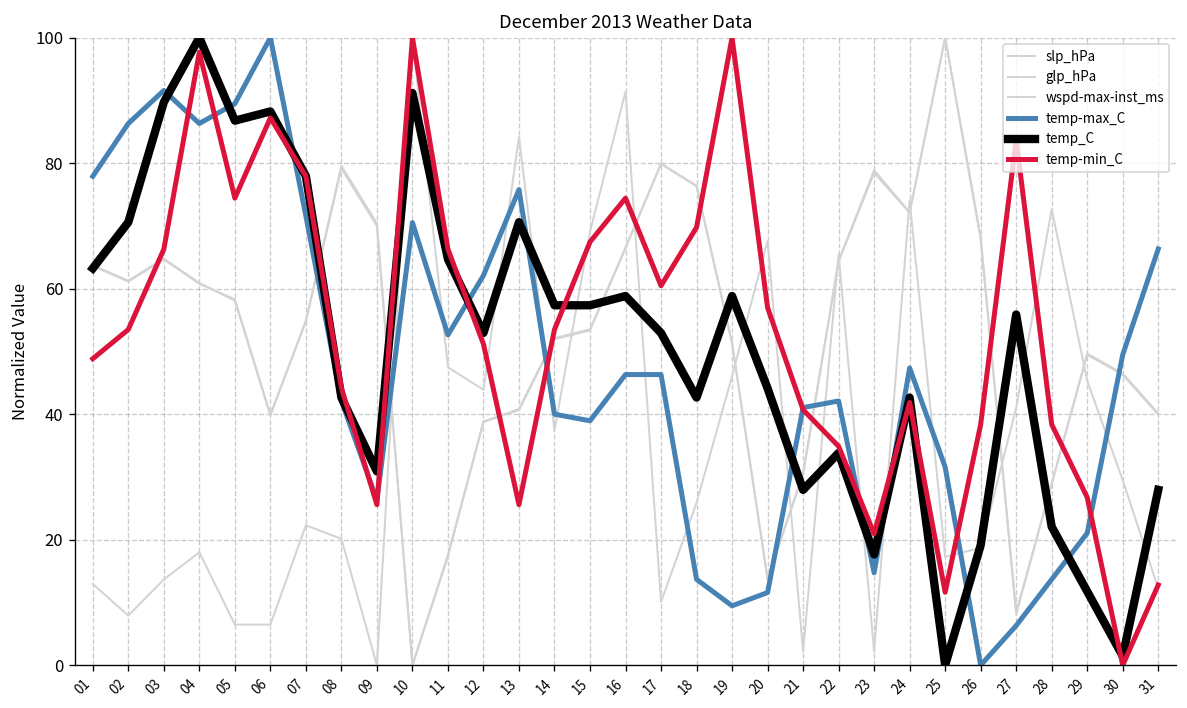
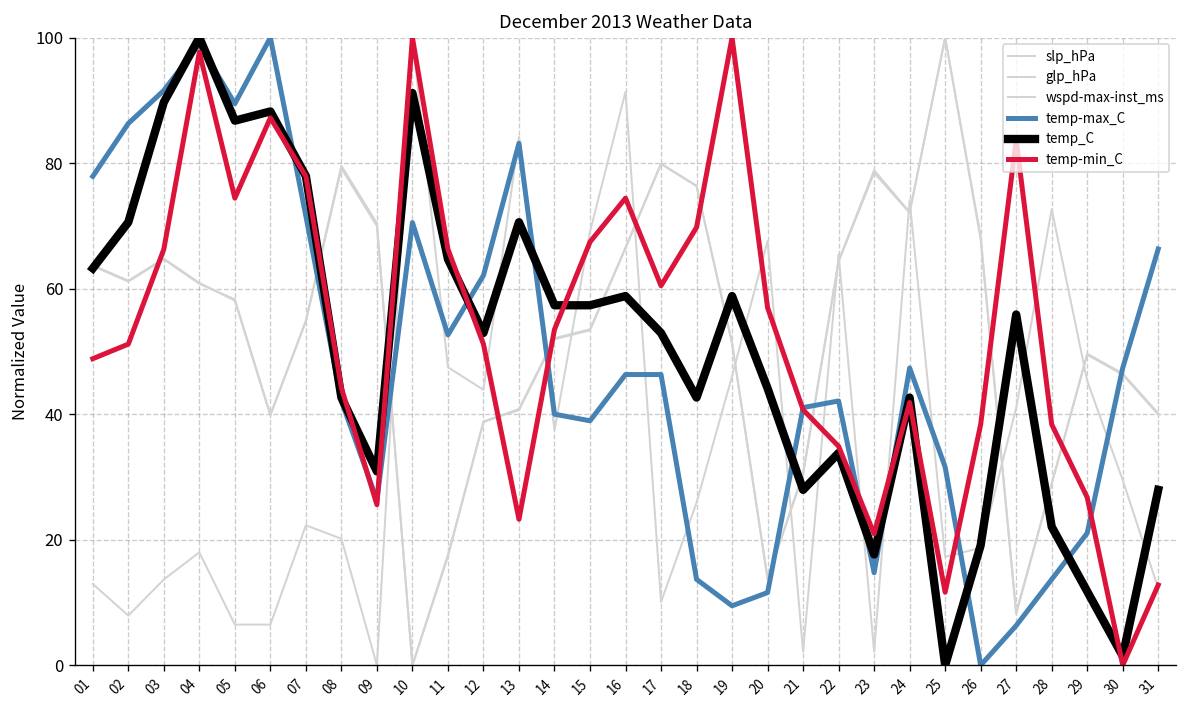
temp-min_C, 02: 53 -> 51
temp-max_C, 04: 86 -> 99
temp-max_C, 13: 76 -> 83
temp-min_C, 13: 26 -> 23
temp-max_C, 30: 49 -> 47
